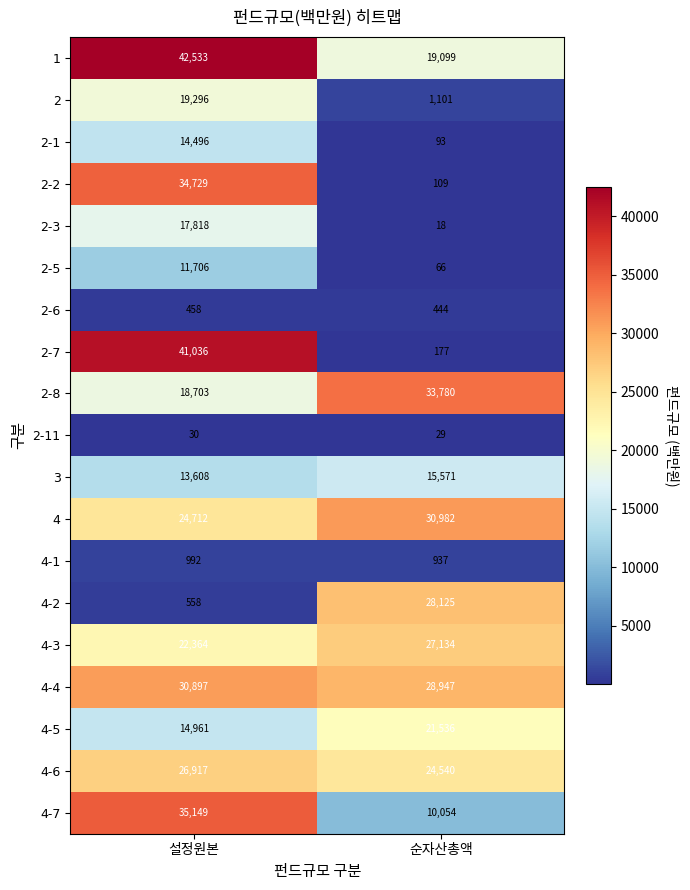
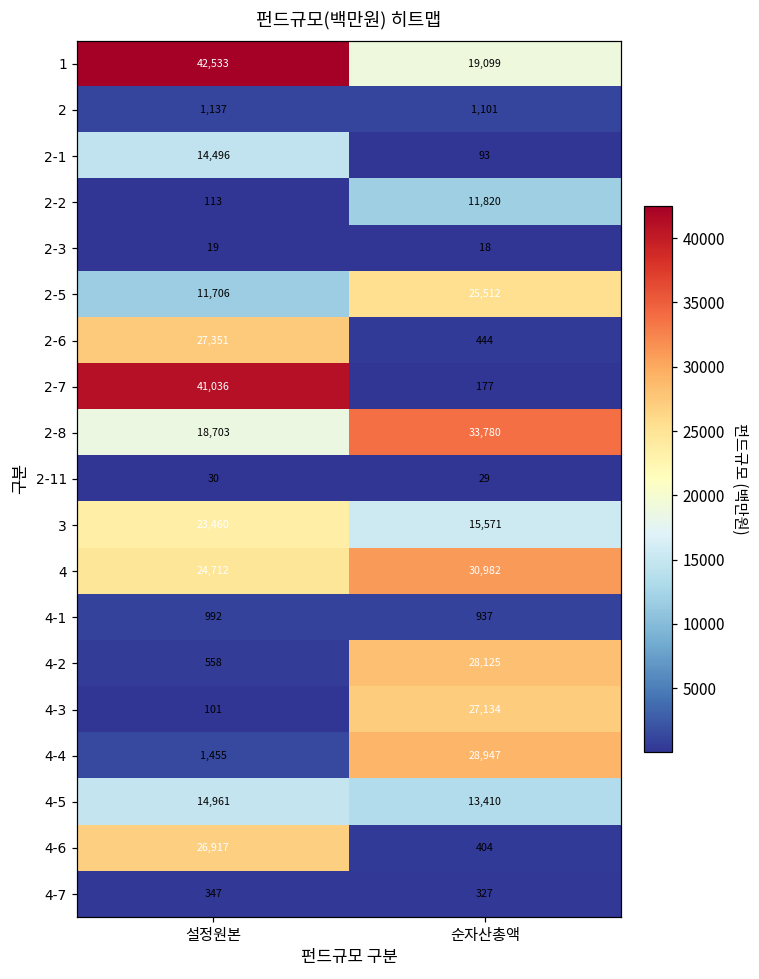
2, 설정원본: 19,296 -> 1,137
2-2, 설정원본: 34,729 -> 113
2-2, 순자산총액: 109 -> 11,820
2-3, 설정원본: 17,818 -> 19
2-5, 순자산총액: 66 -> 25,512
2-6, 설정원본: 458 -> 27,351
3, 설정원본: 13,608 -> 23,460
4-3, 설정원본: 22,364 -> 101
4-4, 설정원본: 30,897 -> 1,455
4-5, 순자산총액: 21,536 -> 13,410
4-6, 순자산총액: 24,540 -> 404
4-7, 설정원본: 35,149 -> 347
4-7, 순자산총액: 10,054 -> 327
